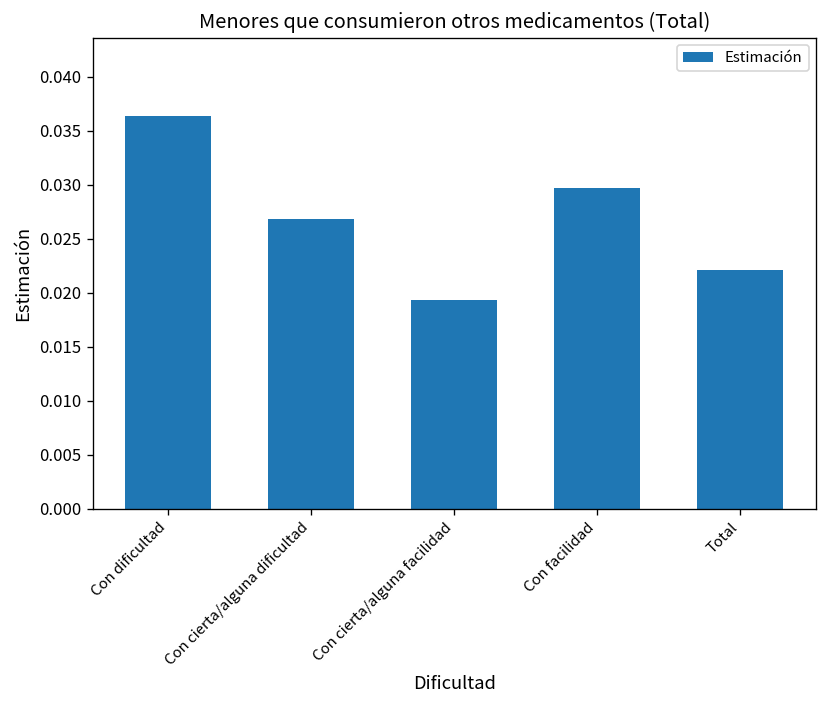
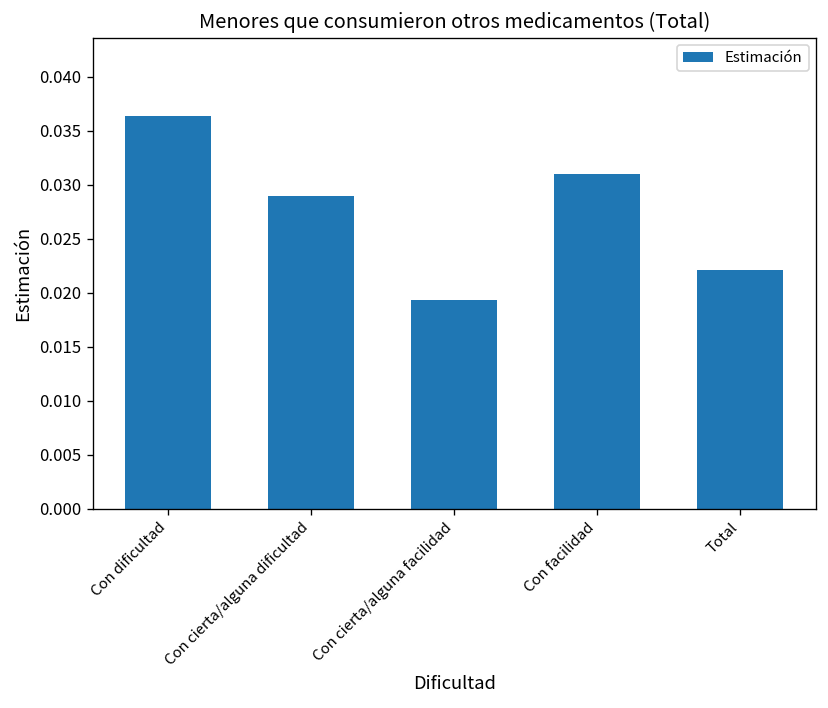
Con cierta/alguna dificultad: 0.027 -> 0.029
Con facilidad: 0.030 -> 0.031
